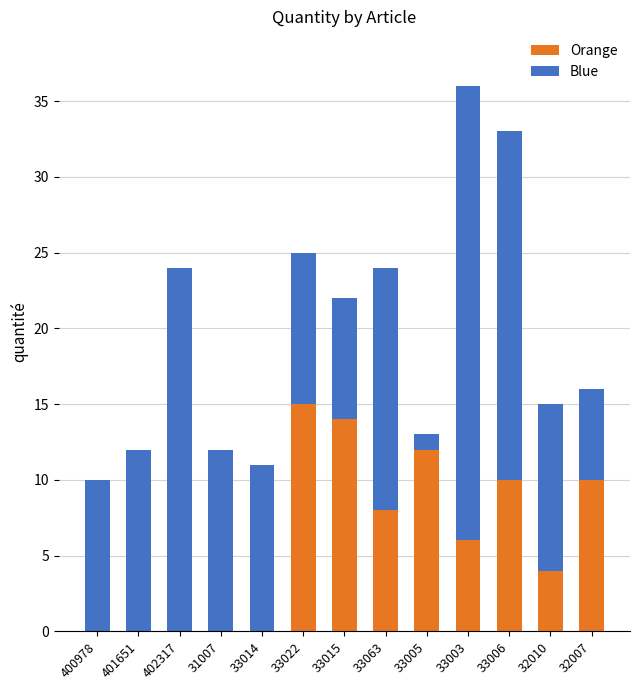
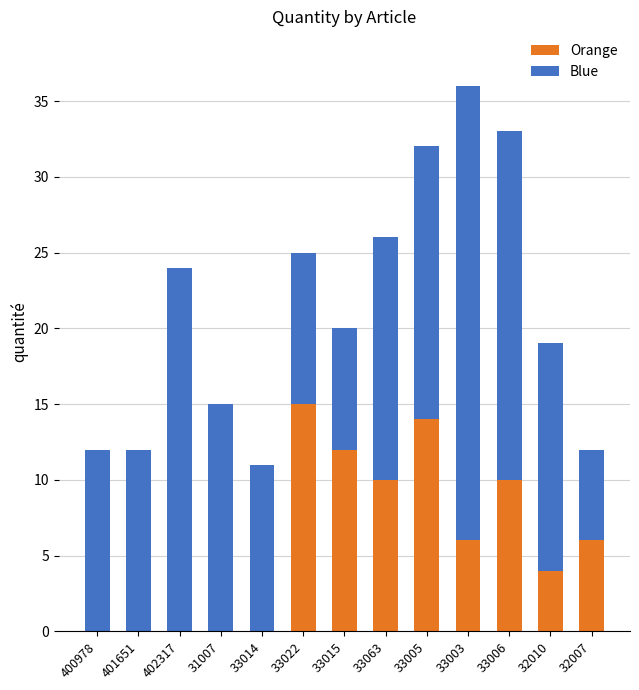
Blue, 400978: 10 -> 12
Blue, 31007: 12 -> 15
Orange, 33015: 14 -> 12
Orange, 33063: 8 -> 10
Orange, 33005: 12 -> 14
Blue, 33005: 1 -> 18
Blue, 32010: 11 -> 15
Orange, 32007: 10 -> 6
